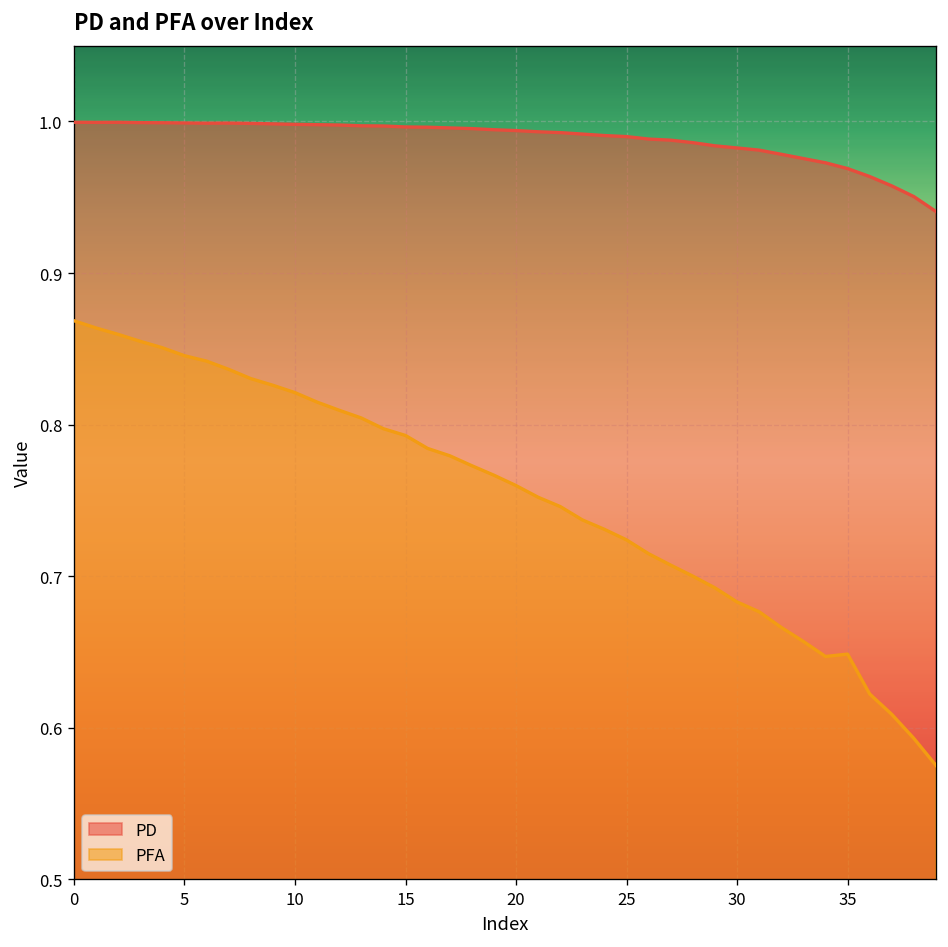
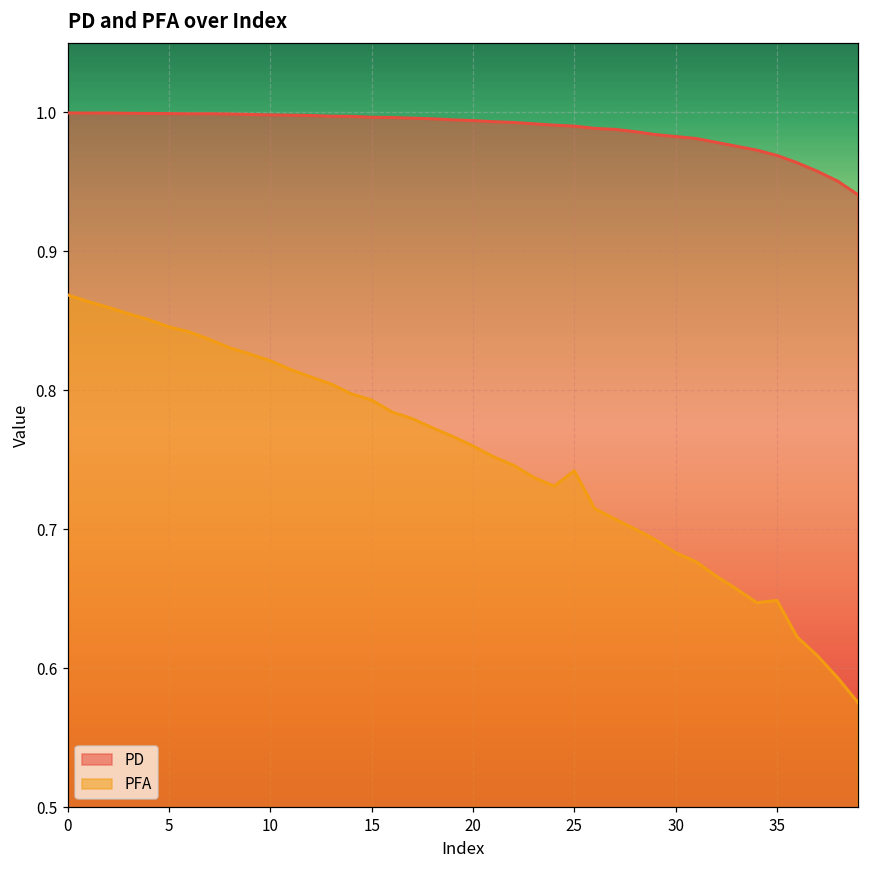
PFA, 25: 0.724 -> 0.742
